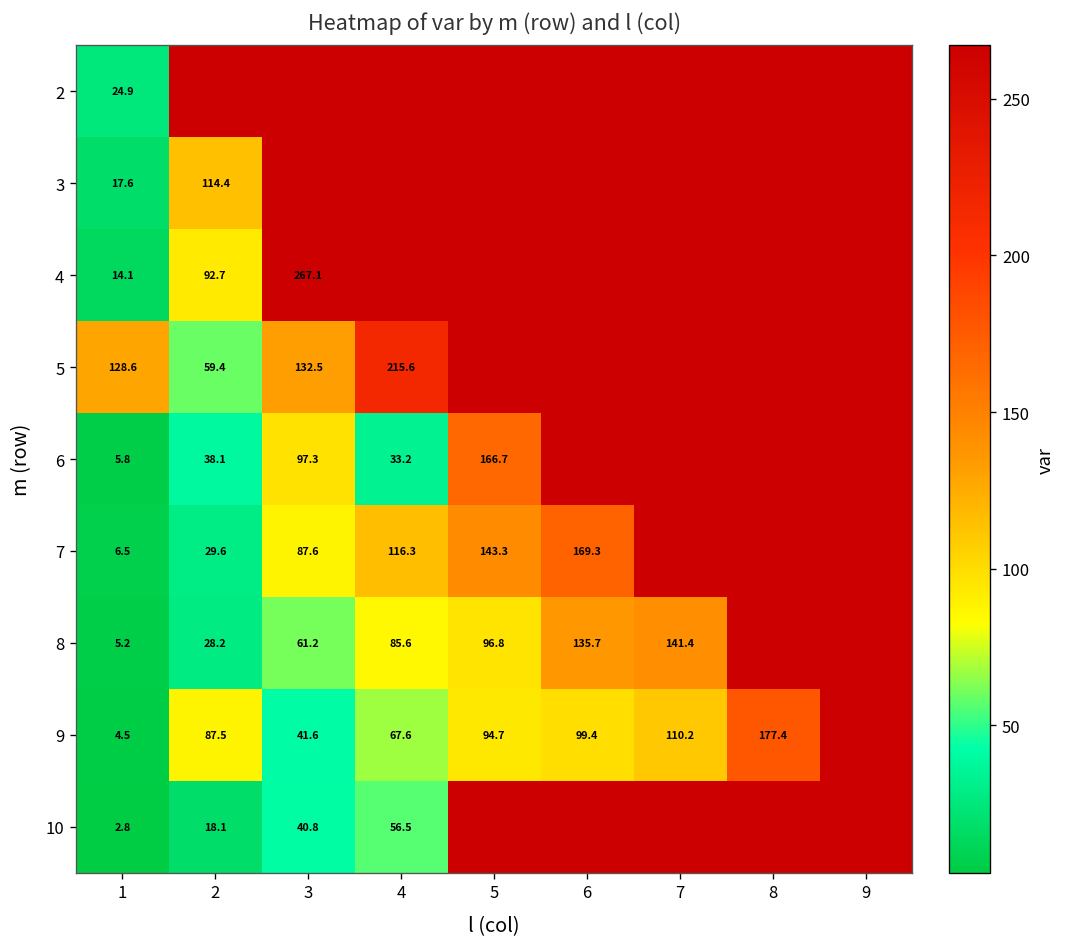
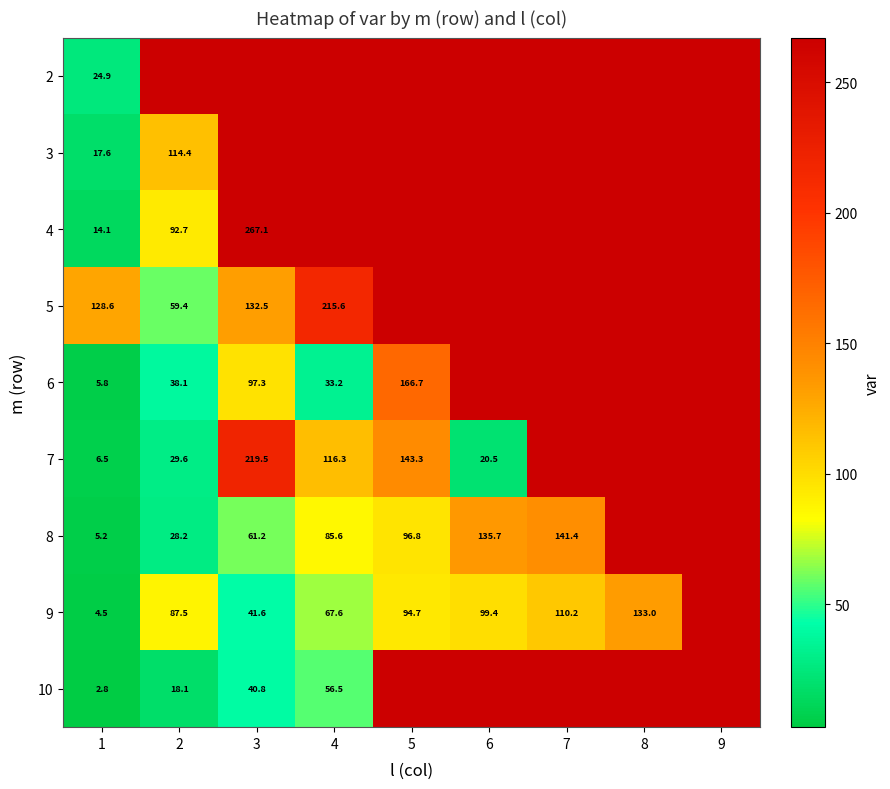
7, 3: 87.6 -> 219.5
7, 6: 169.3 -> 20.5
9, 8: 177.4 -> 133.0
